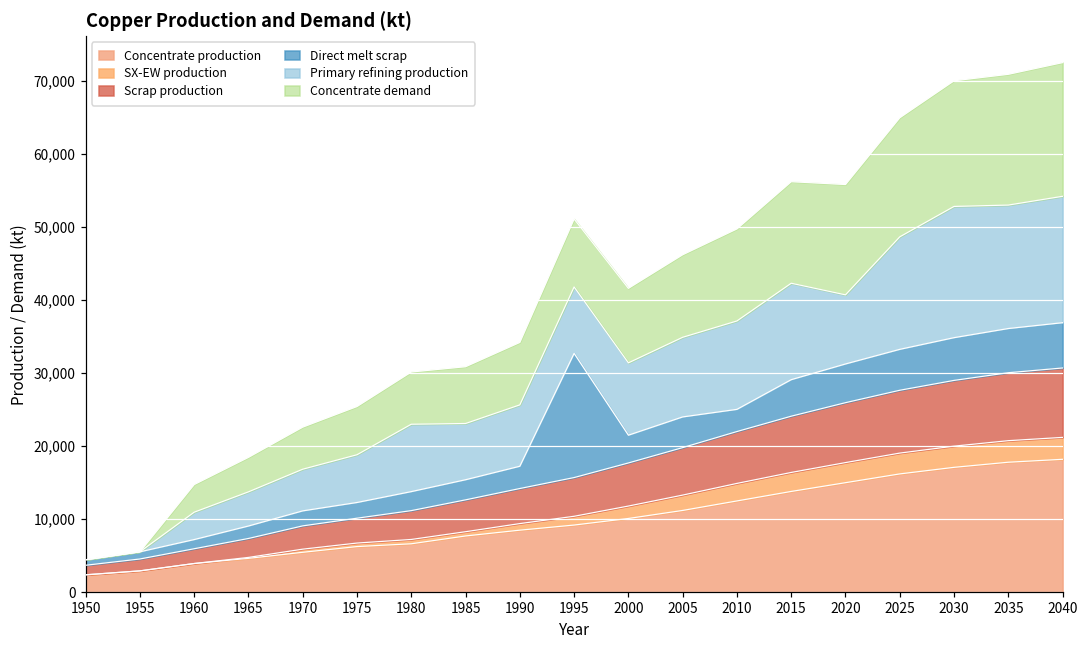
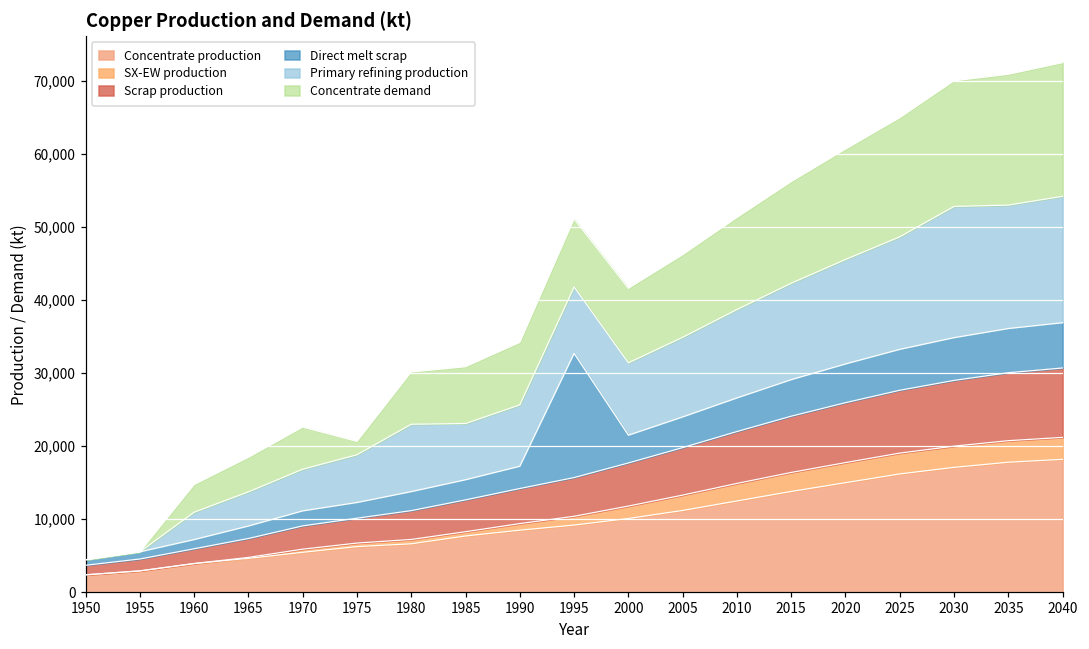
Concentrate demand, 1975: 7,000 -> 2,000
Direct melt scrap, 2010: 3,000 -> 5,000
Primary refining production, 2020: 9,000 -> 14,000
